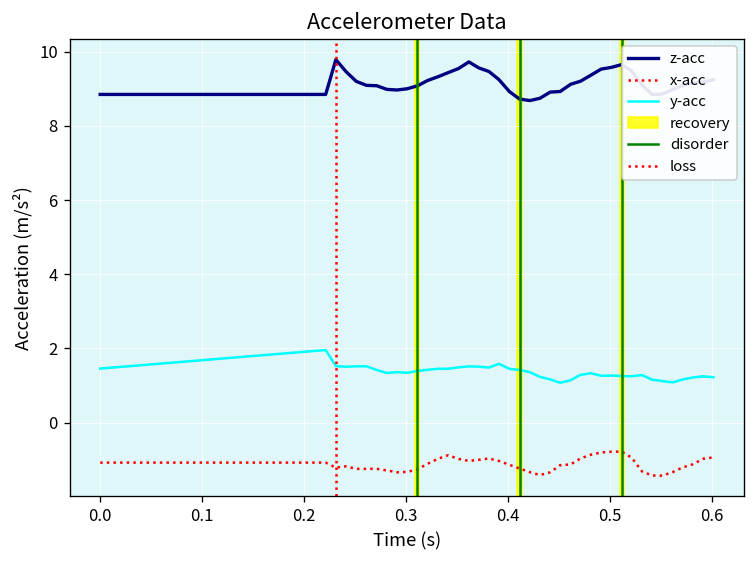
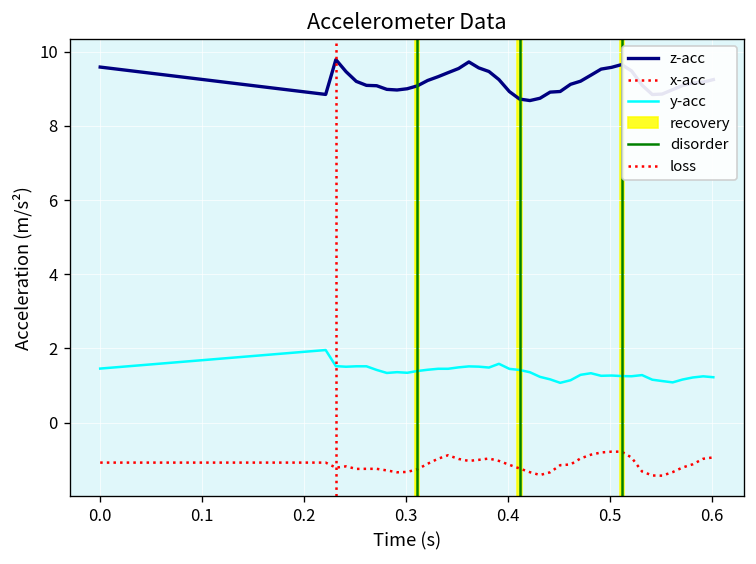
z-acc, 0.0: 8.8 -> 9.6
